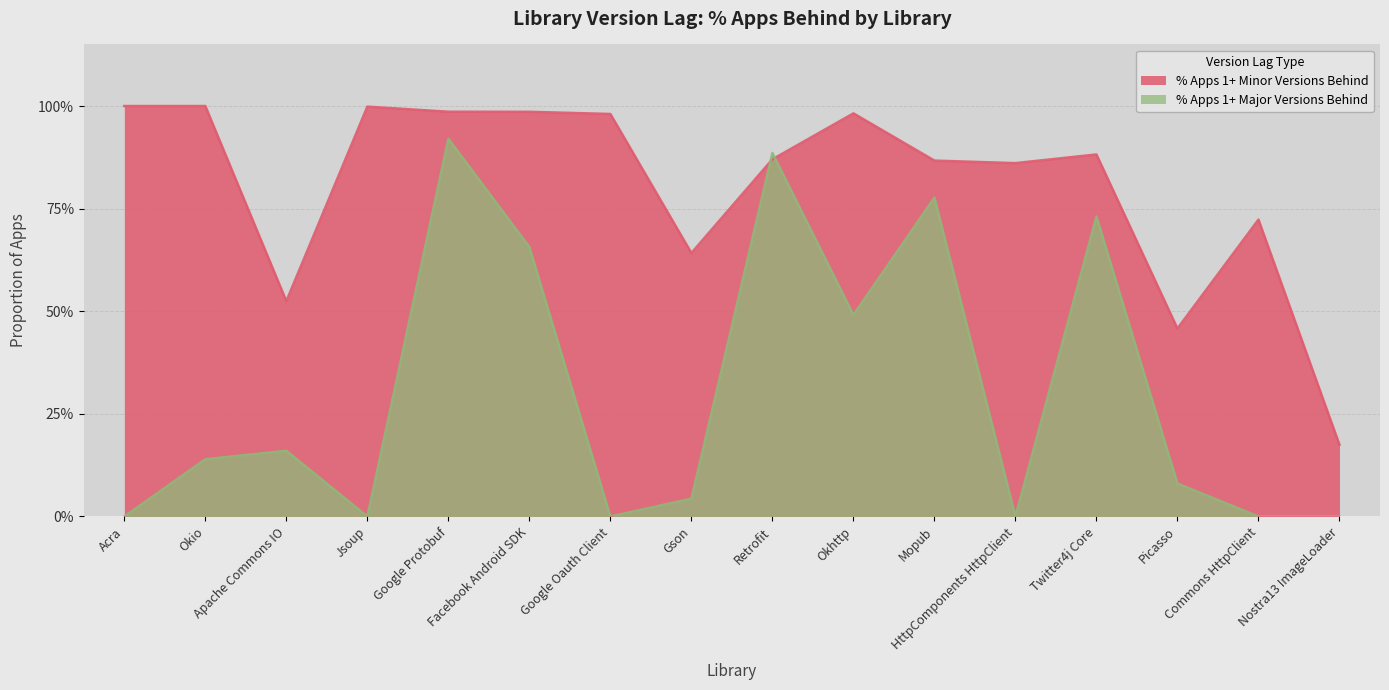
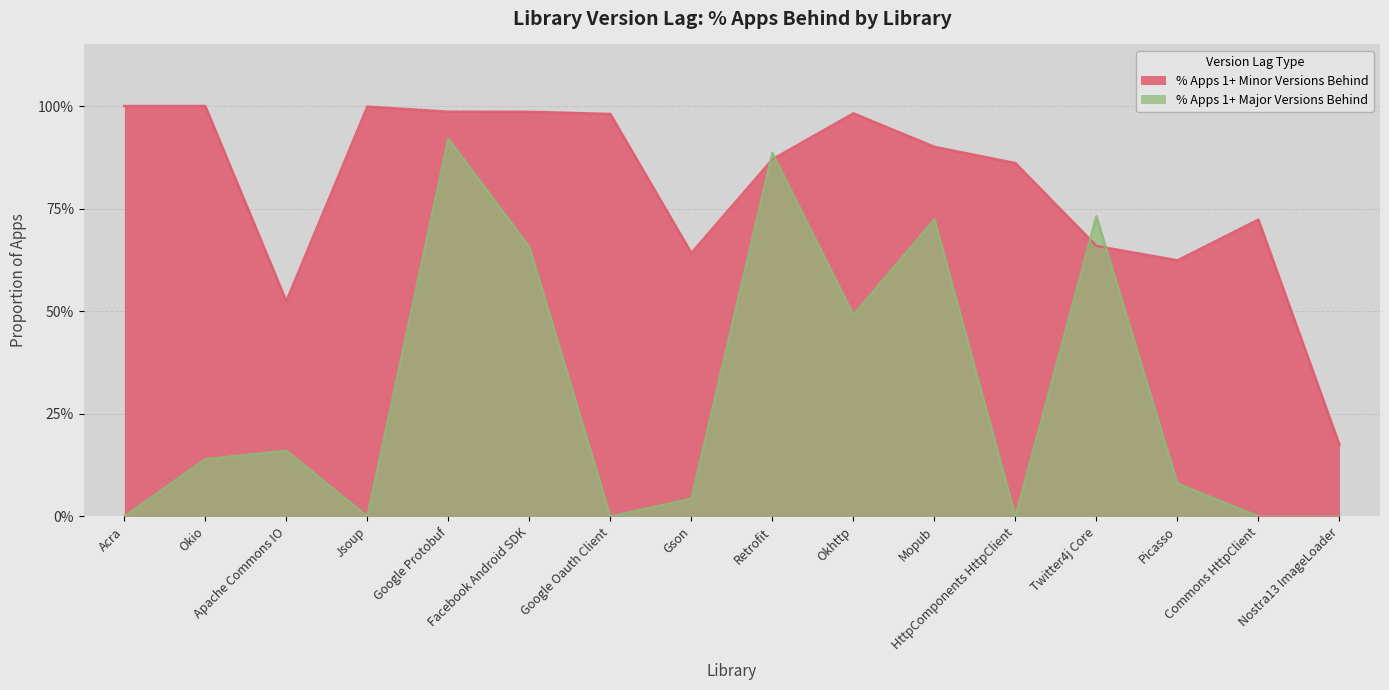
% Apps 1+ Minor Versions Behind, Mopub: 87% -> 90%
% Apps 1+ Major Versions Behind, Mopub: 78% -> 72%
% Apps 1+ Minor Versions Behind, Twitter4j Core: 88% -> 66%
% Apps 1+ Minor Versions Behind, Picasso: 46% -> 62%
